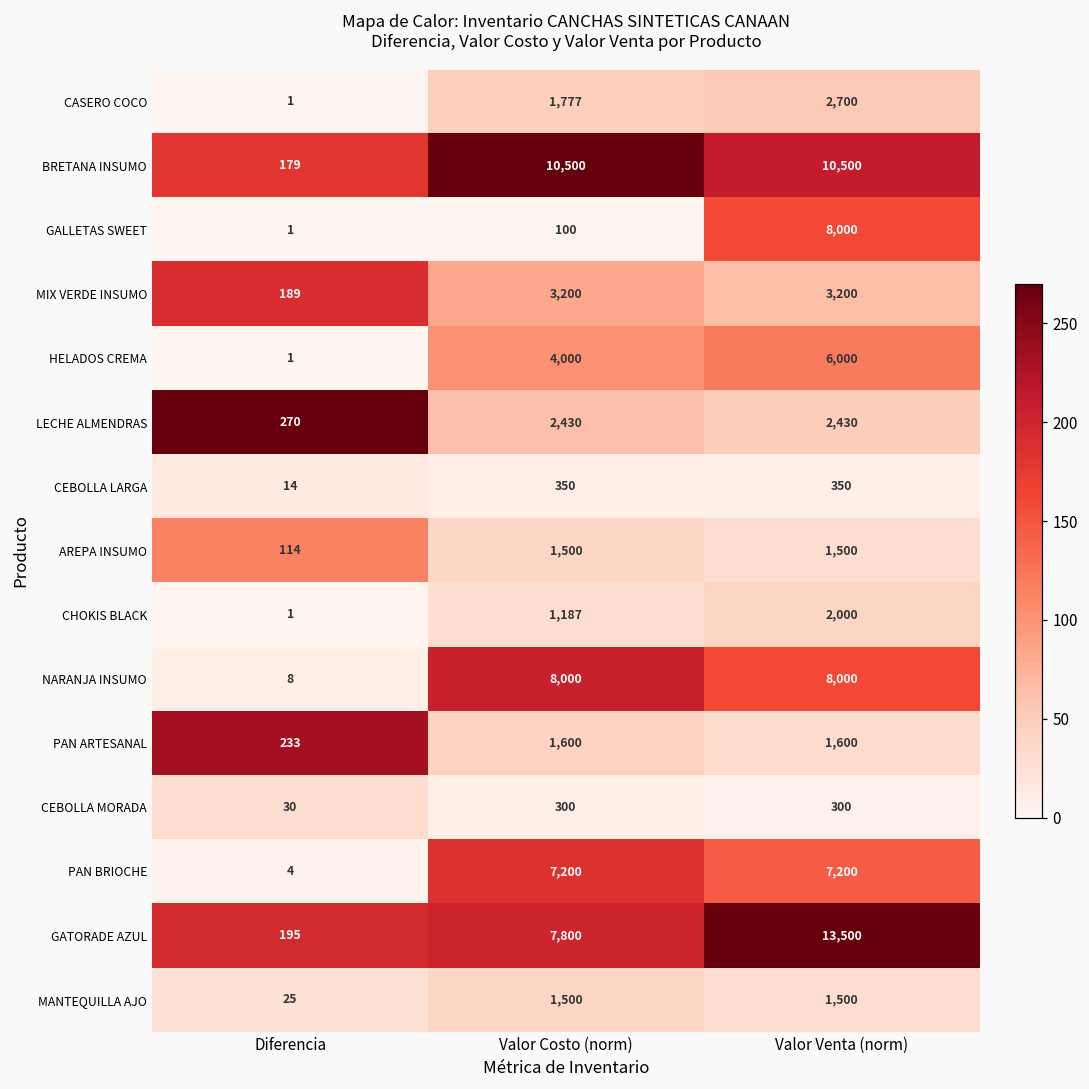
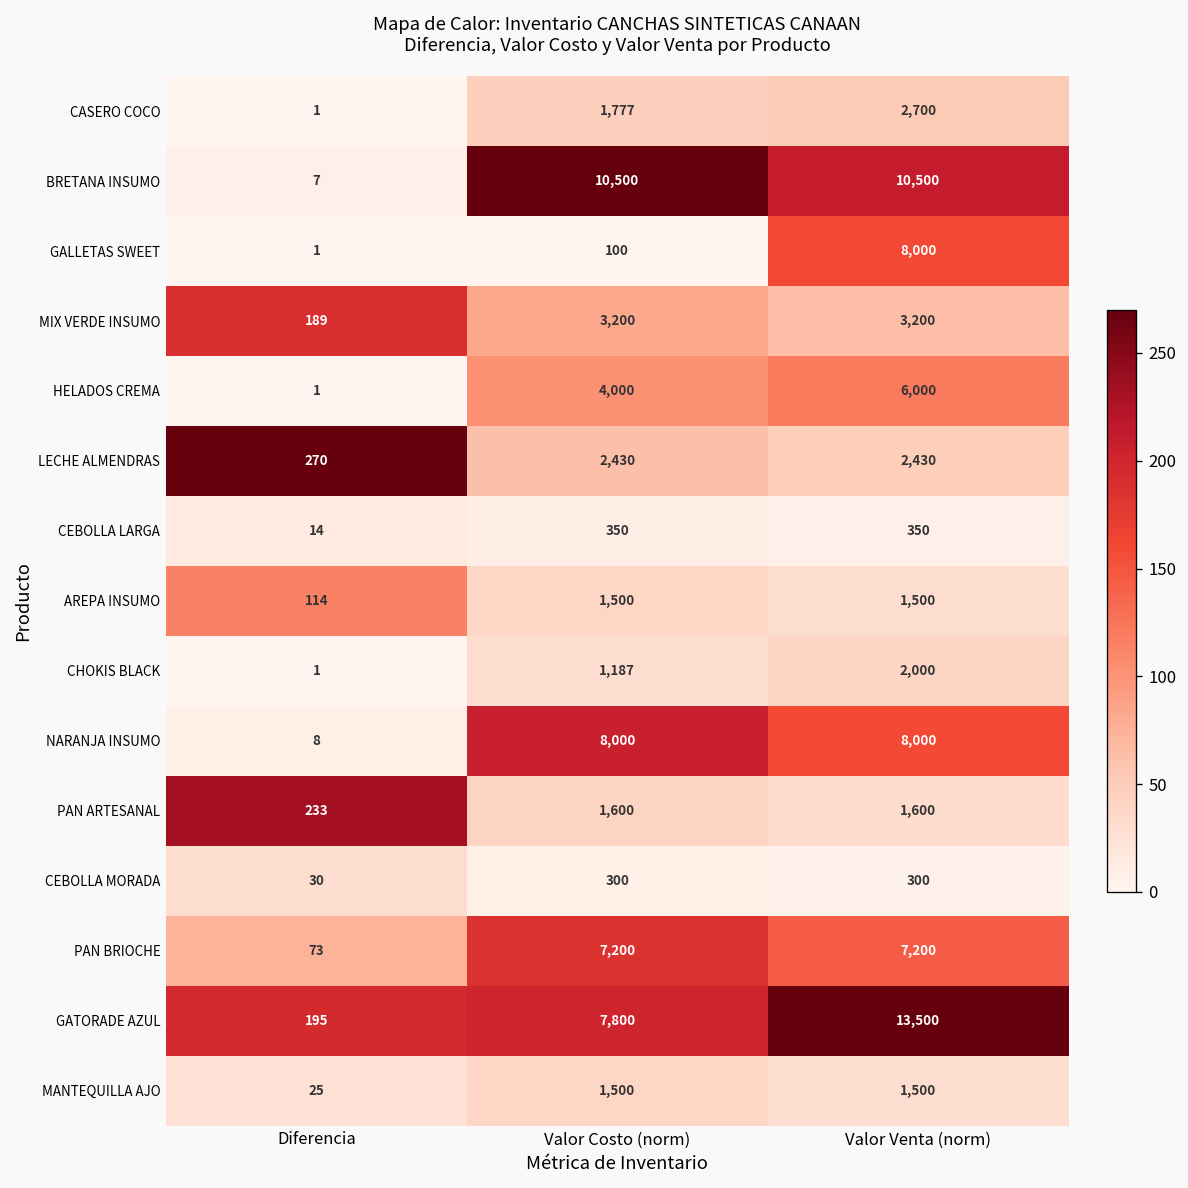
BRETANA INSUMO, Diferencia: 179 -> 7
PAN BRIOCHE, Diferencia: 4 -> 73
